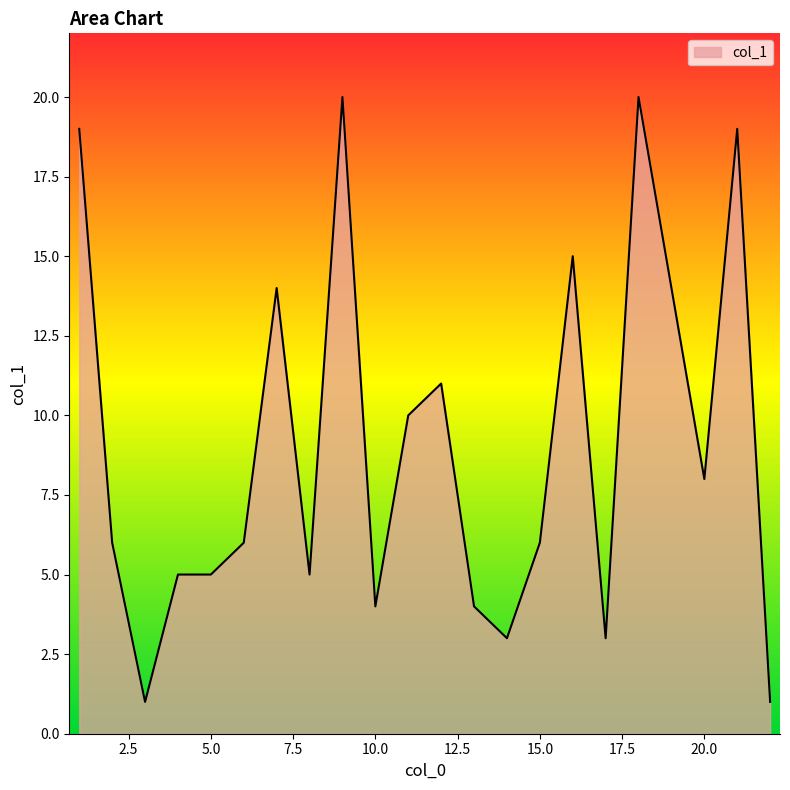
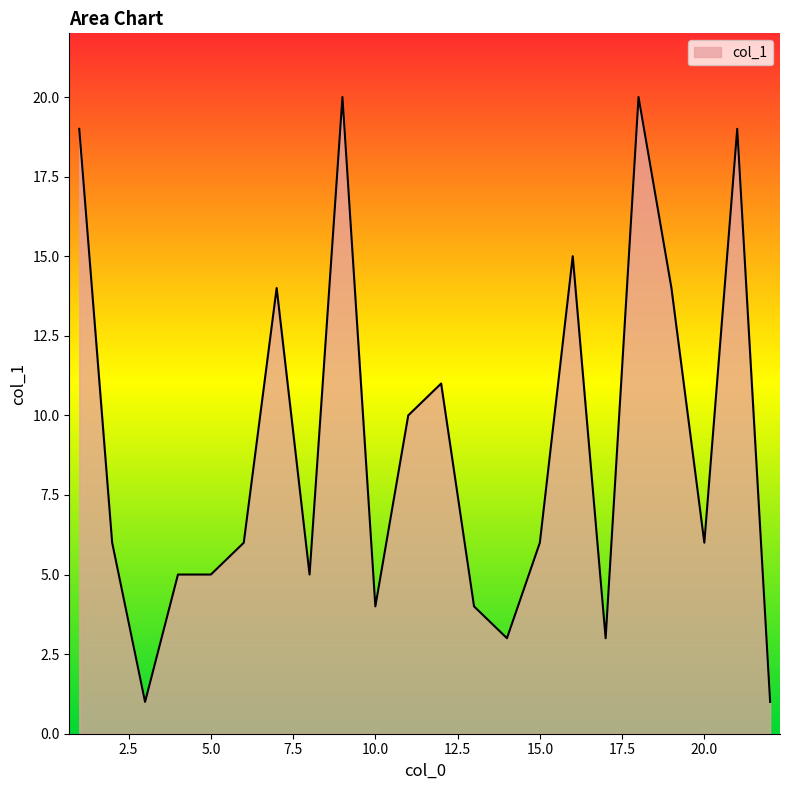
20.0: 8 -> 6
